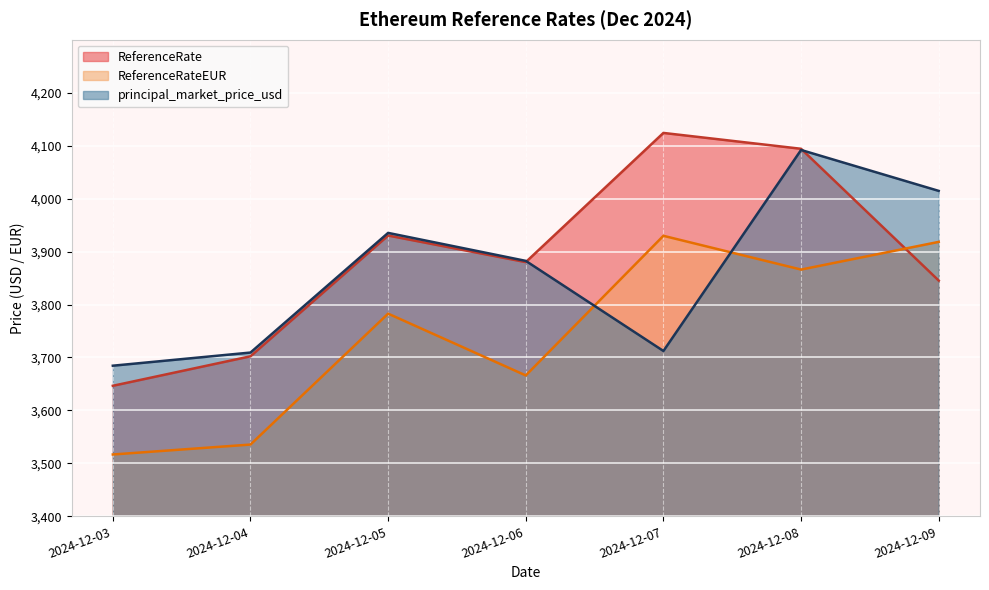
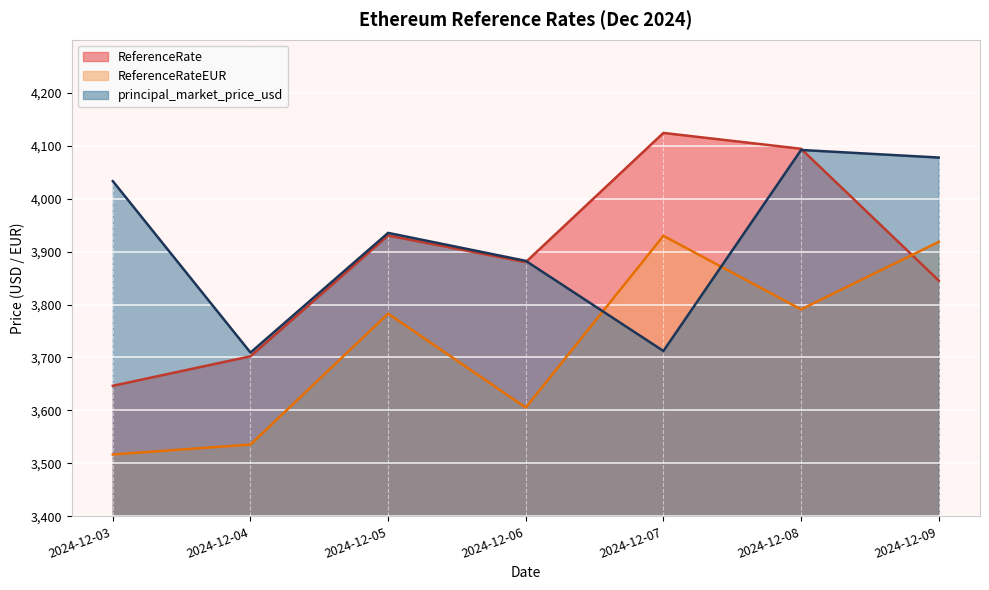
principal_market_price_usd, 2024-12-03: 3,680 -> 4,030
ReferenceRateEUR, 2024-12-06: 3,670 -> 3,610
ReferenceRateEUR, 2024-12-08: 3,870 -> 3,790
principal_market_price_usd, 2024-12-09: 4,010 -> 4,080
